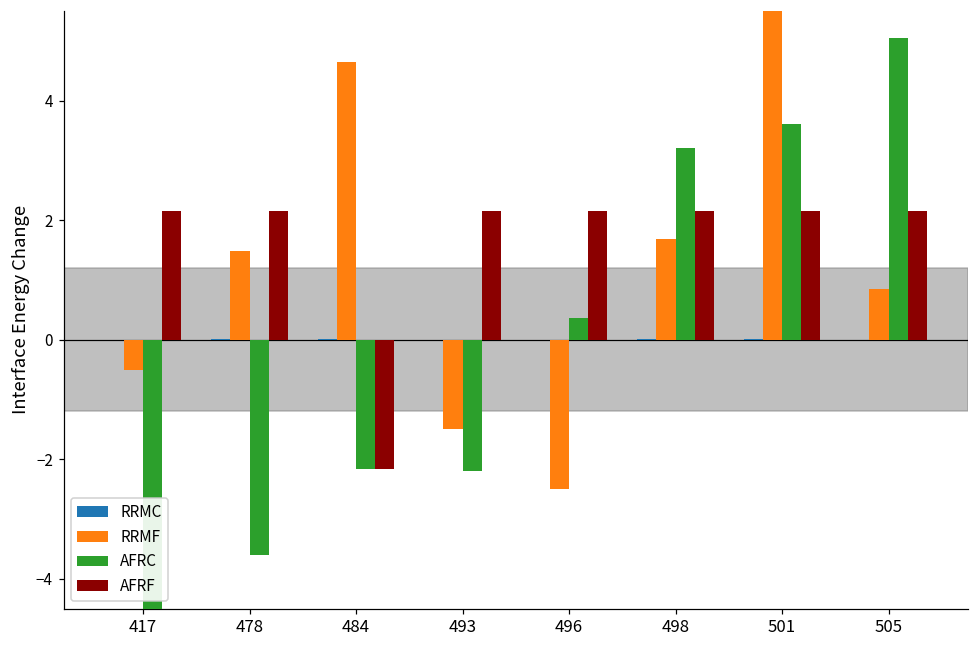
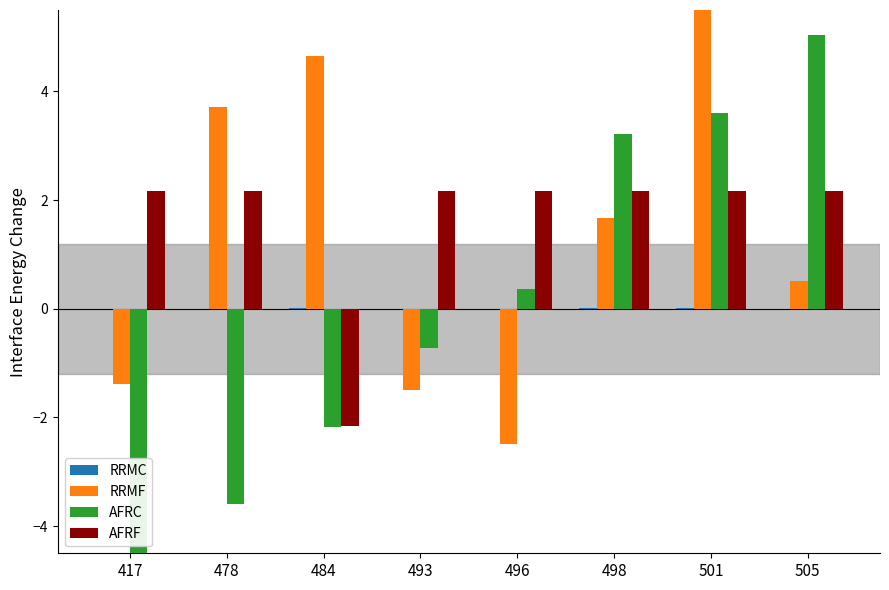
RRMF, 417: -0.5 -> -1.4
RRMF, 478: 1.5 -> 3.7
AFRC, 493: -2.2 -> -0.7
RRMF, 505: 0.8 -> 0.5
